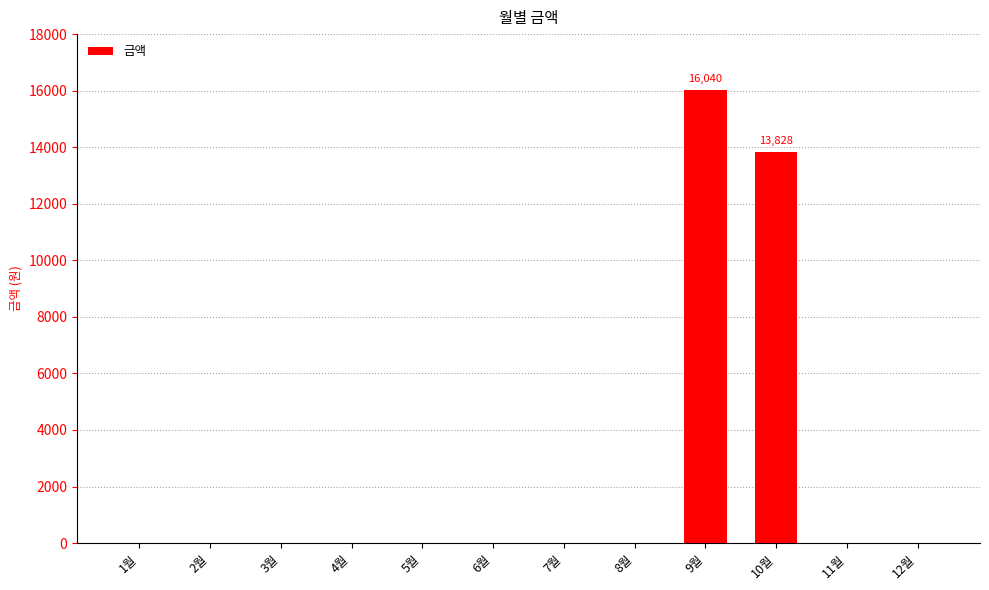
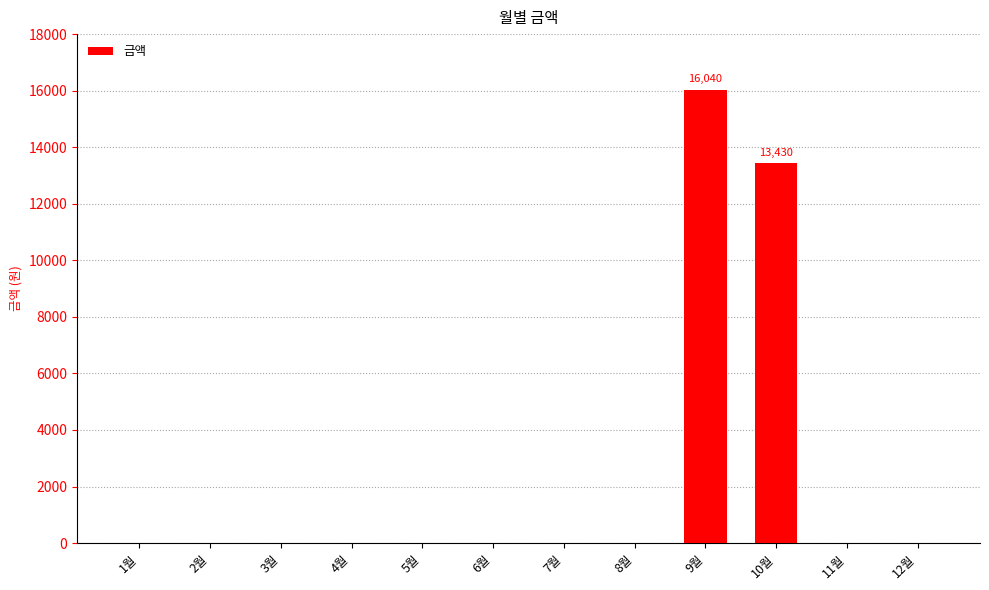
10월: 13,828 -> 13,430
